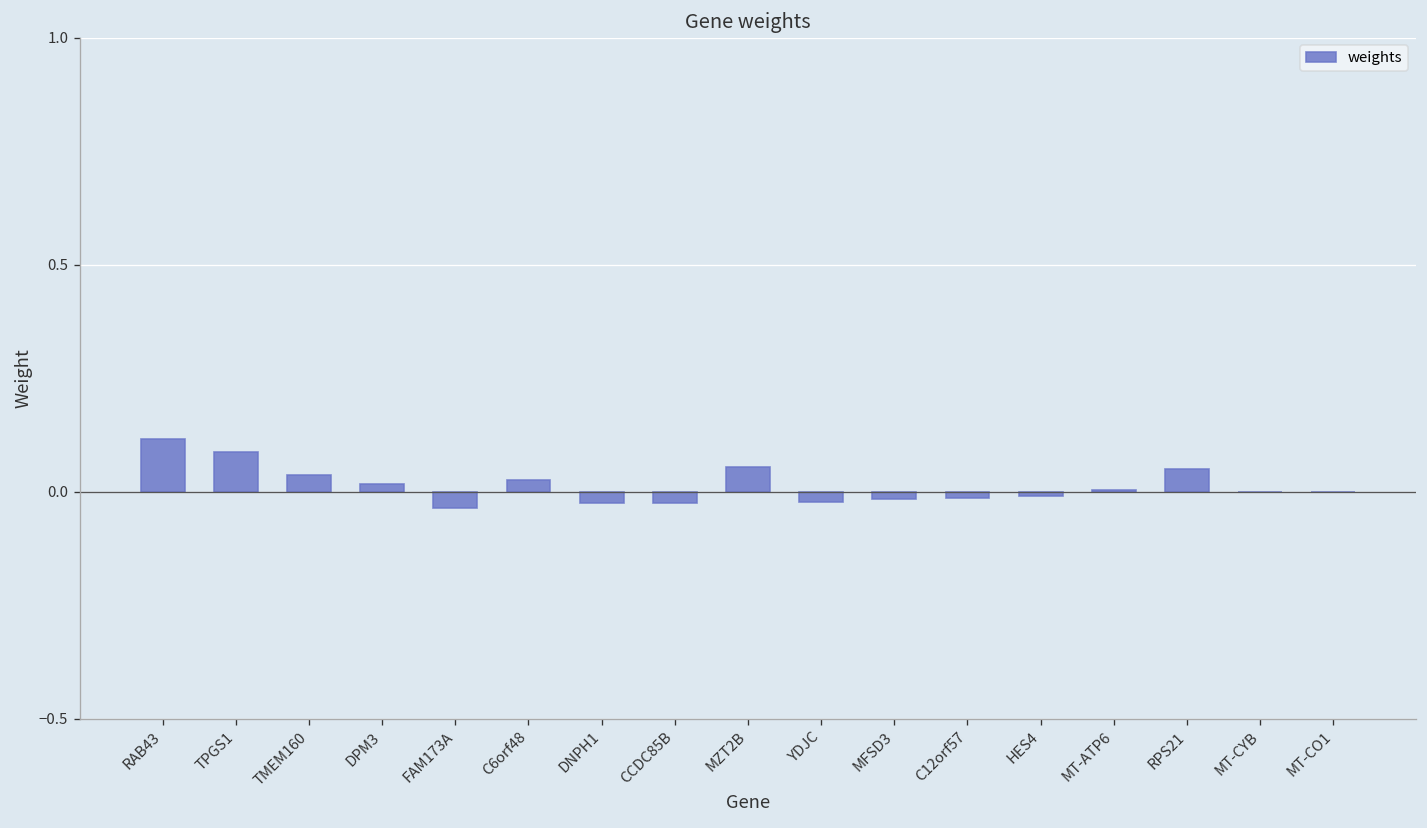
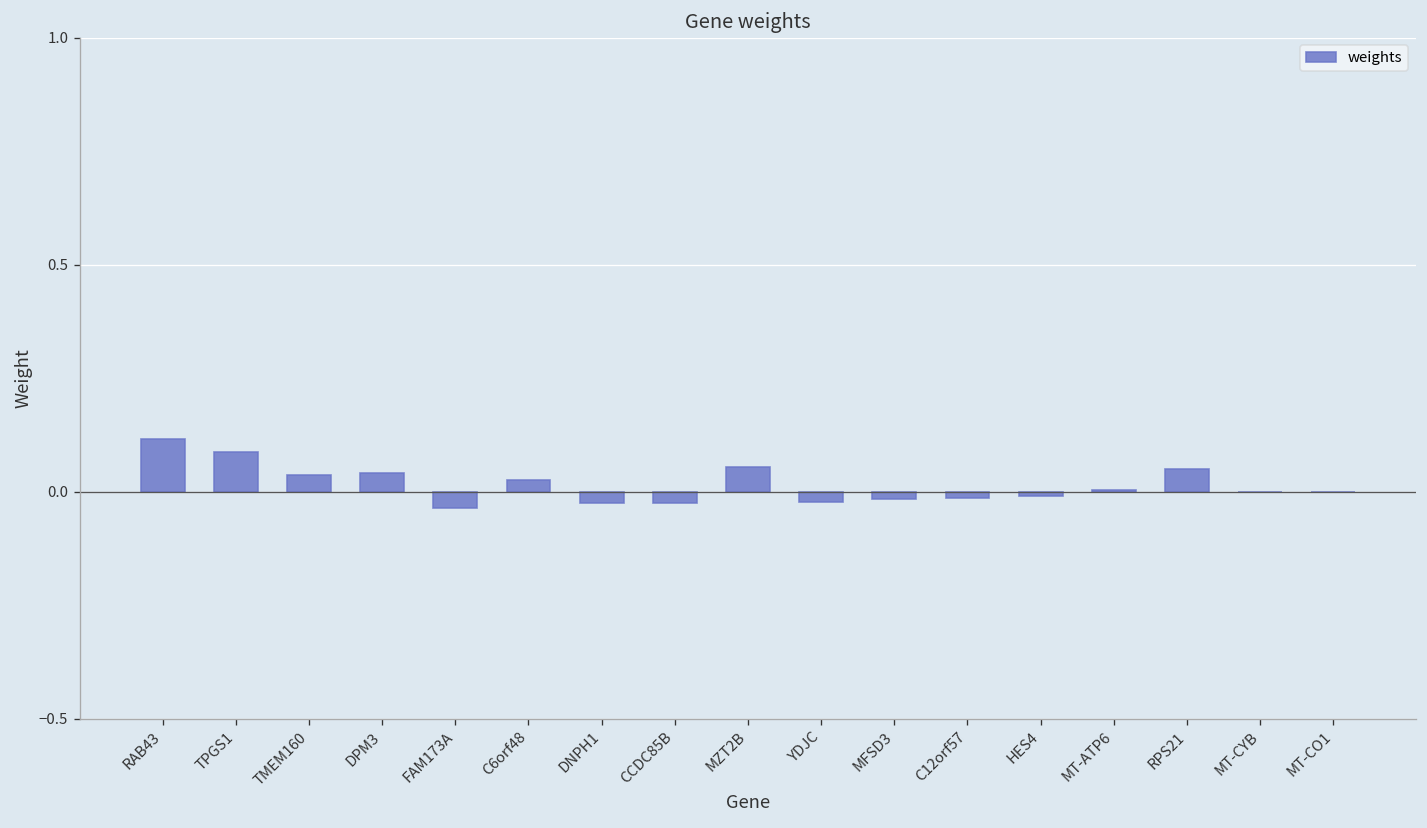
DPM3: 0.02 -> 0.04
